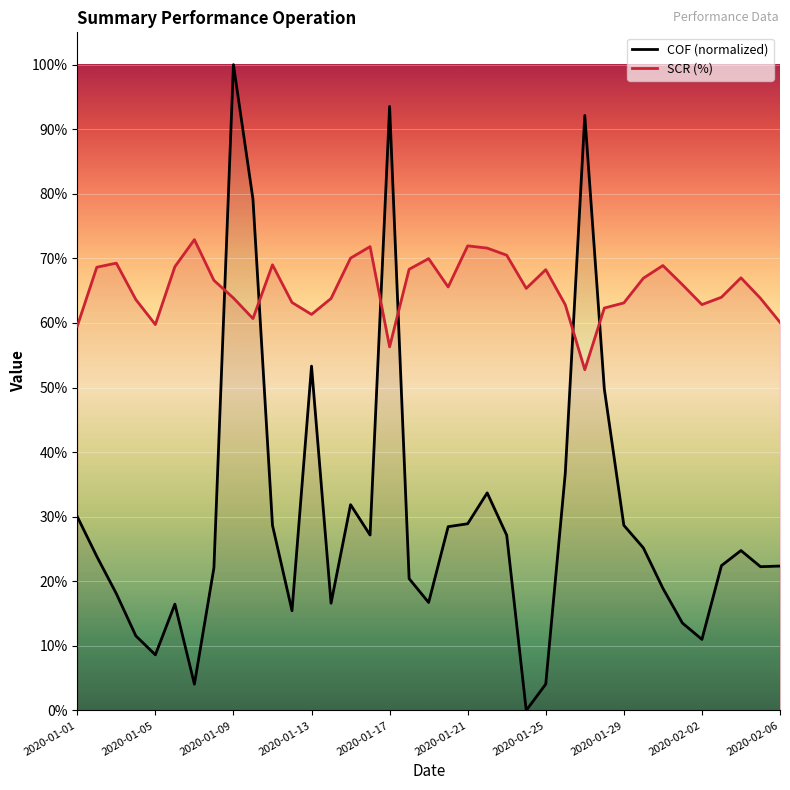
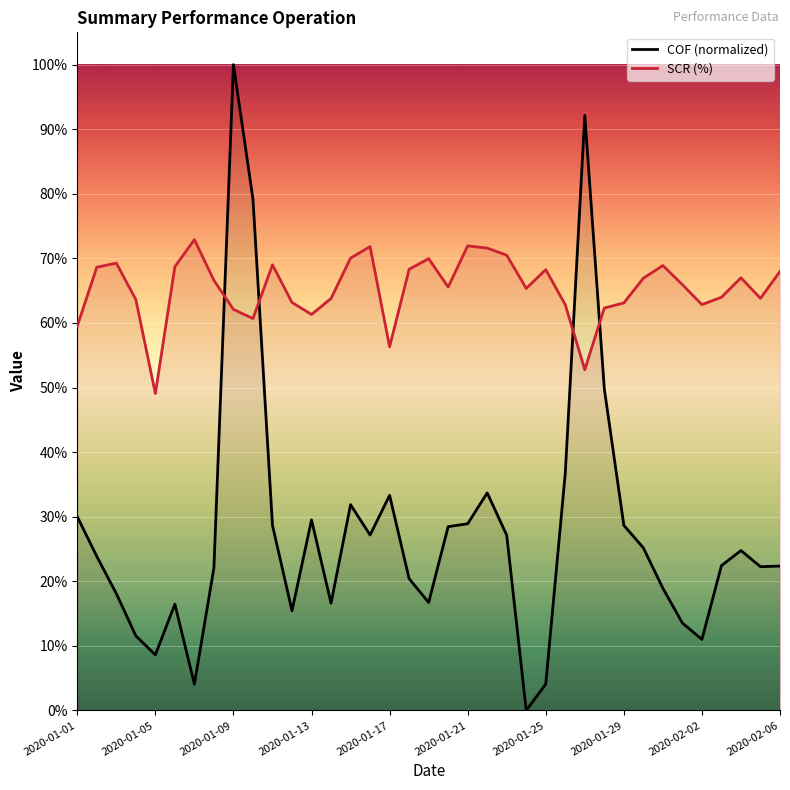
SCR (%), 2020-01-05: 60% -> 49%
SCR (%), 2020-01-09: 64% -> 62%
COF (normalized), 2020-01-13: 53% -> 29%
COF (normalized), 2020-01-17: 94% -> 33%
SCR (%), 2020-02-06: 60% -> 68%
